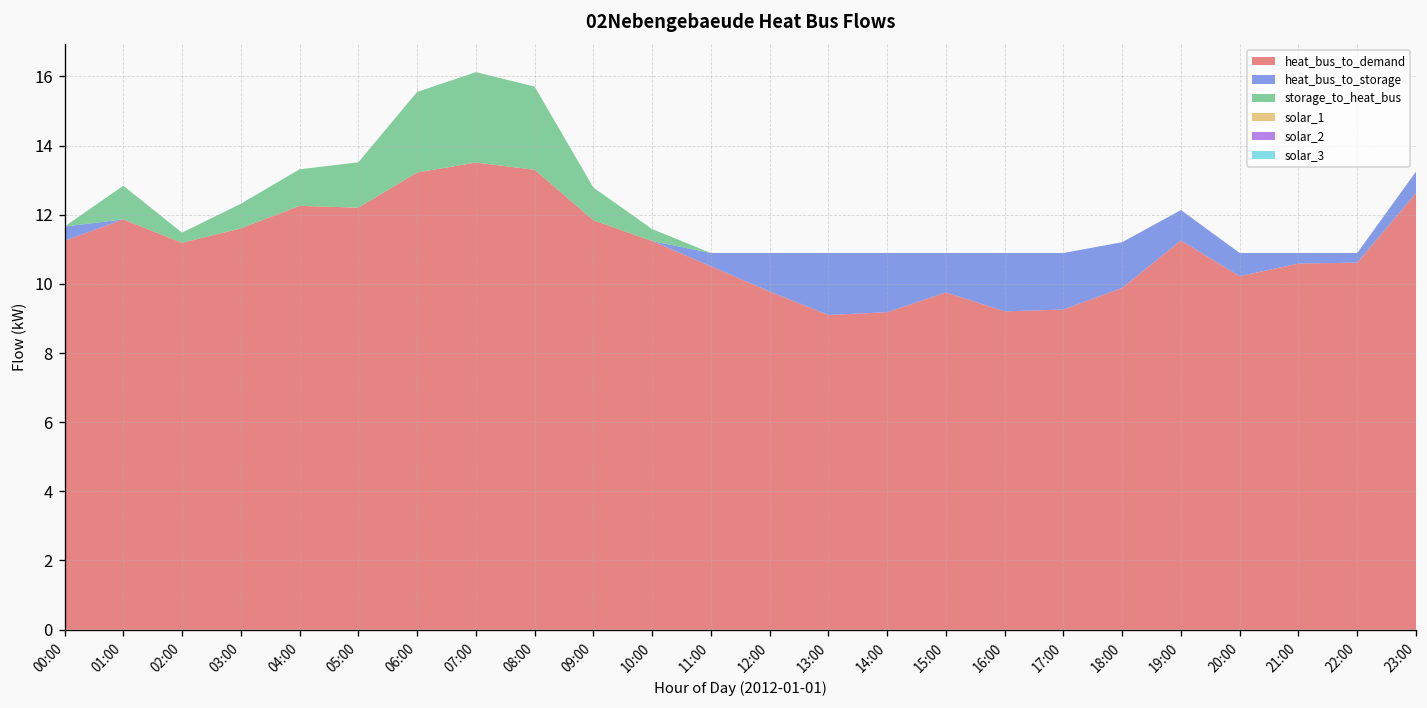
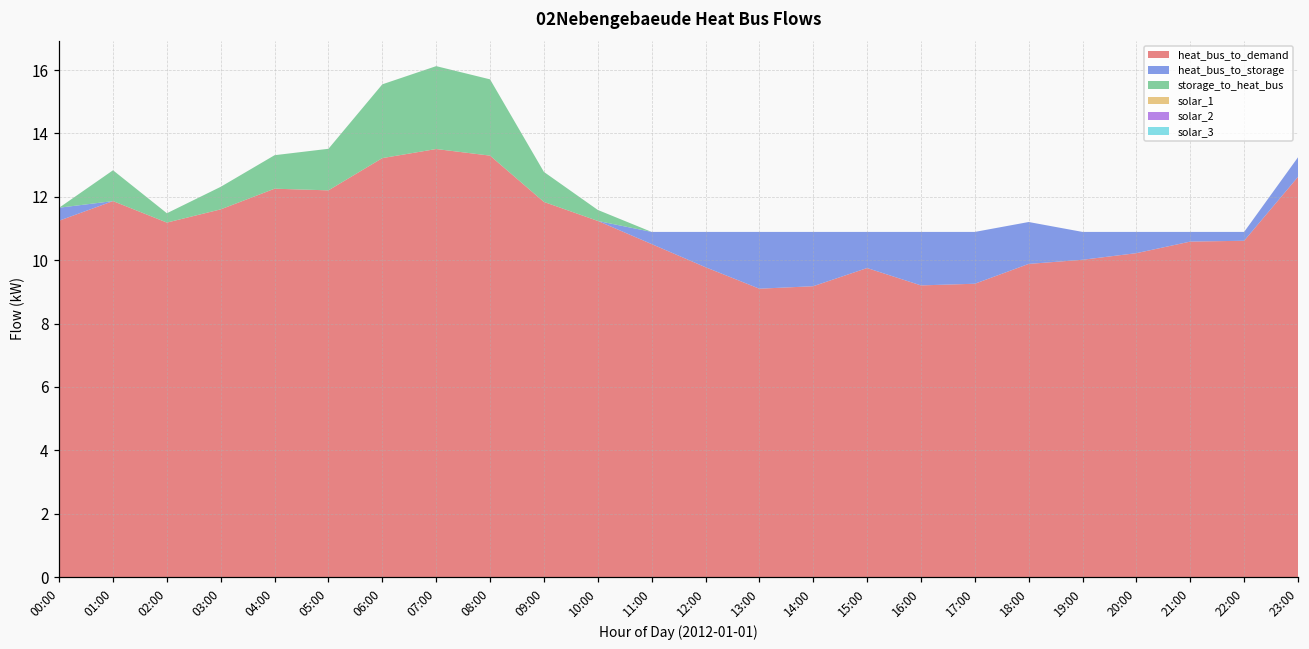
heat_bus_to_demand, 19:00: 11.3 -> 10.0
